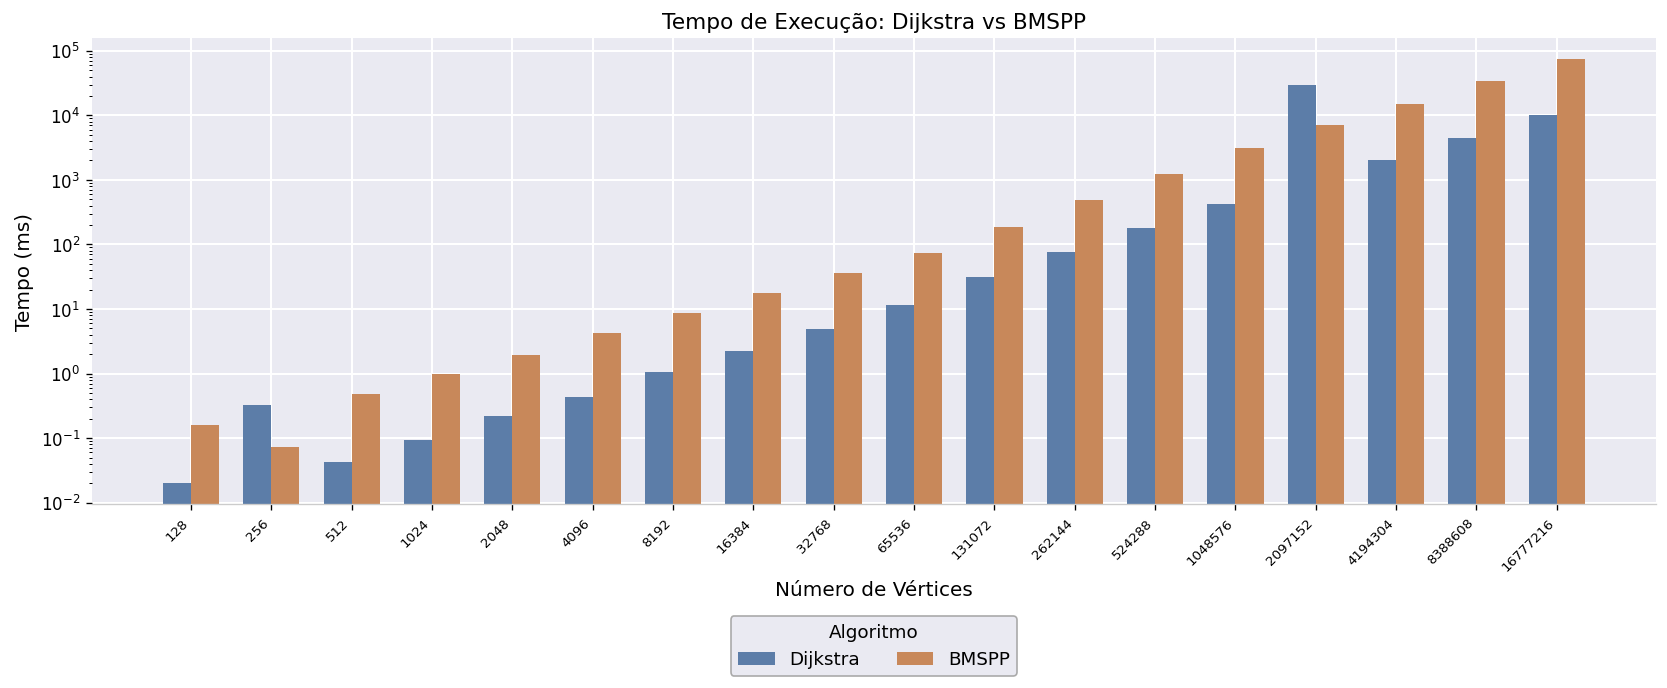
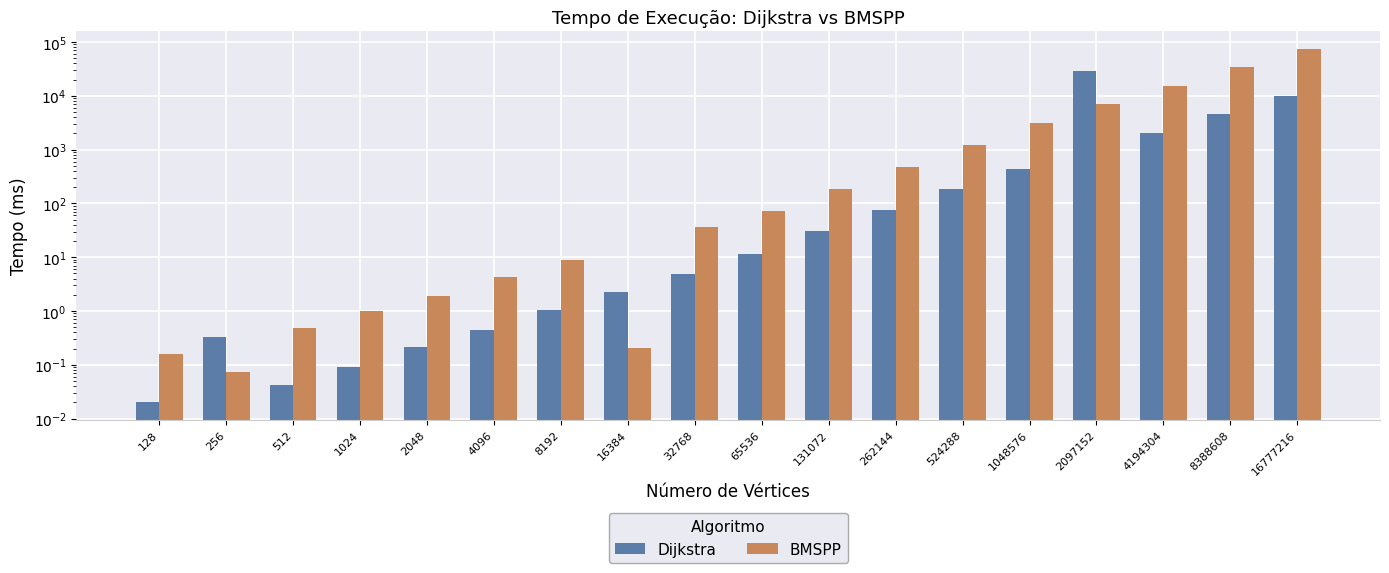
BMSPP, 16384: 18 -> 0.20
